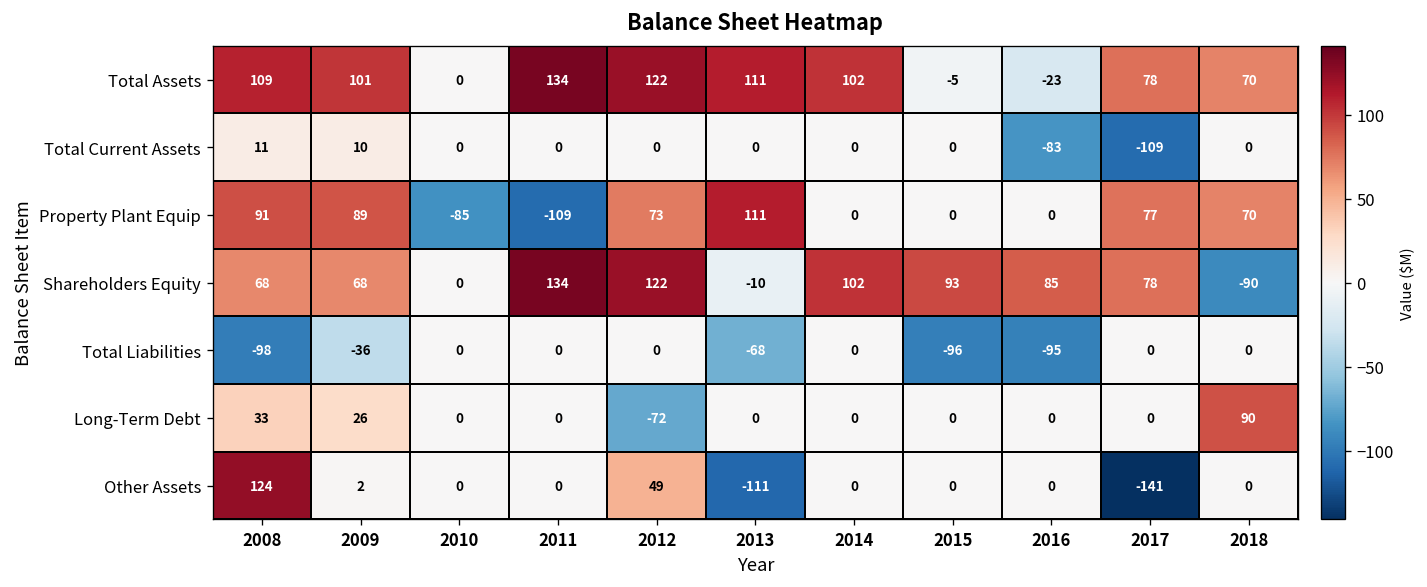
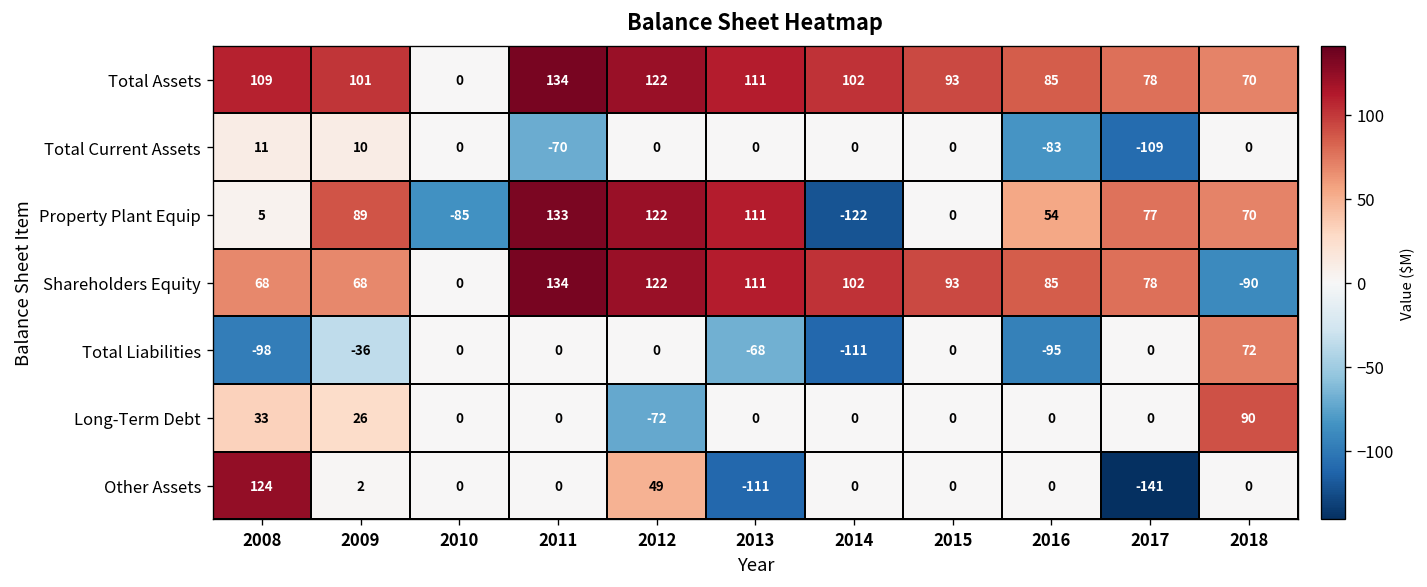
Total Assets, 2015: -5 -> 93
Total Assets, 2016: -23 -> 85
Total Current Assets, 2011: 0 -> -70
Property Plant Equip, 2008: 91 -> 5
Property Plant Equip, 2011: -109 -> 133
Property Plant Equip, 2012: 73 -> 122
Property Plant Equip, 2014: 0 -> -122
Property Plant Equip, 2016: 0 -> 54
Shareholders Equity, 2013: -10 -> 111
Total Liabilities, 2014: 0 -> -111
Total Liabilities, 2015: -96 -> 0
Total Liabilities, 2018: 0 -> 72
